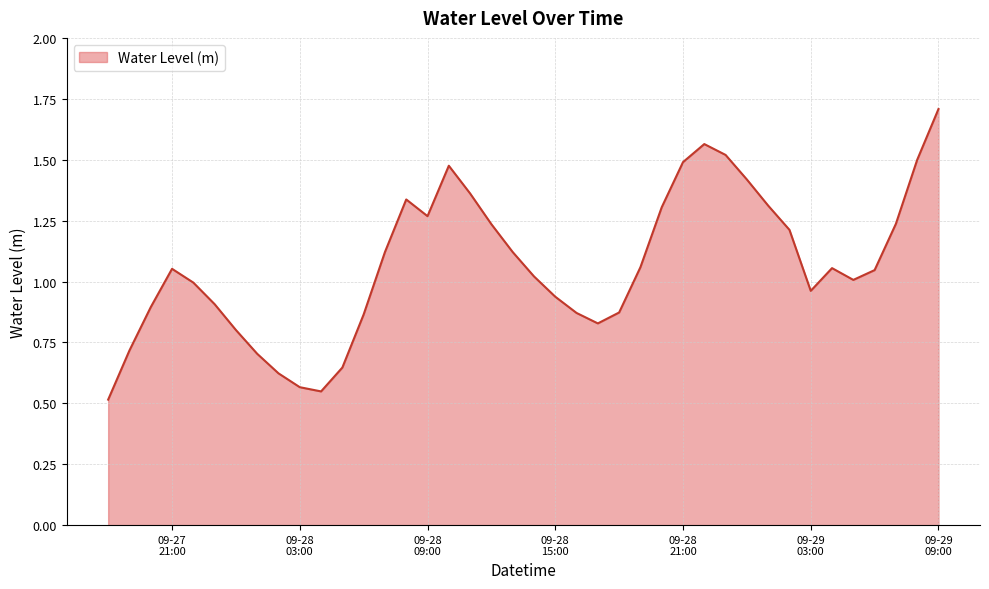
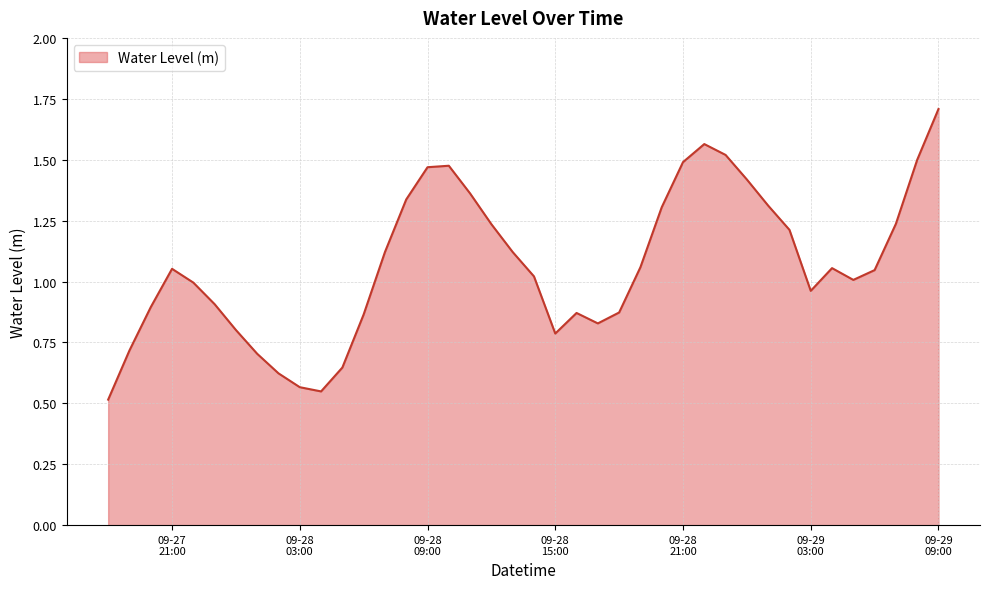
09-28 09:00: 1.27 -> 1.47
09-28 15:00: 0.94 -> 0.79
